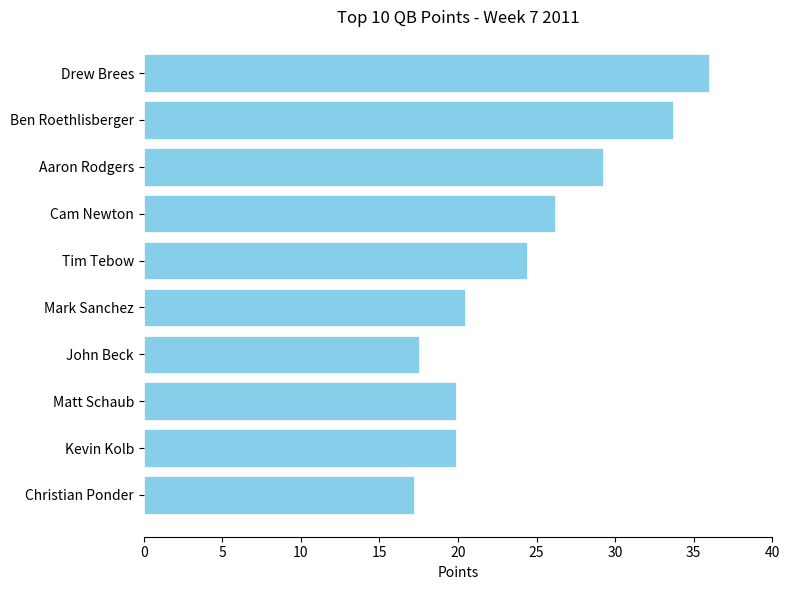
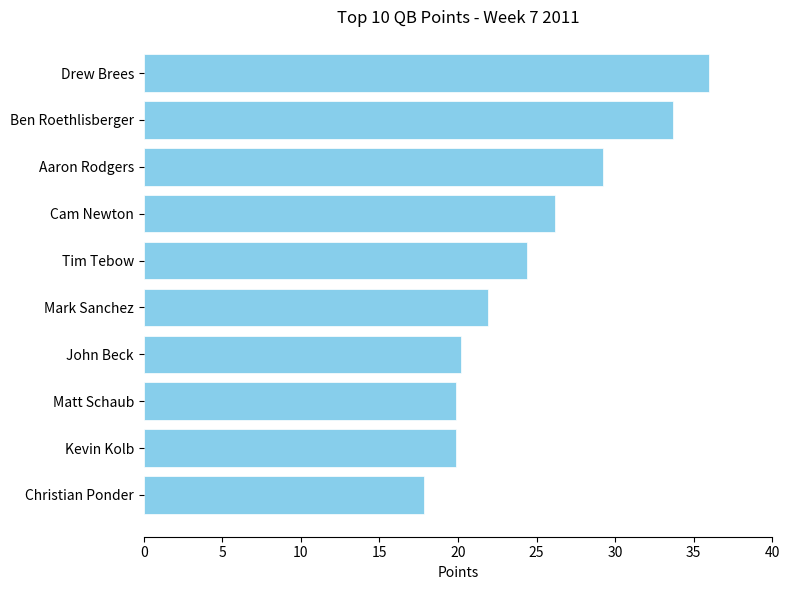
Mark Sanchez: 20.4 -> 21.9
John Beck: 17.5 -> 20.2
Christian Ponder: 17.2 -> 17.9
